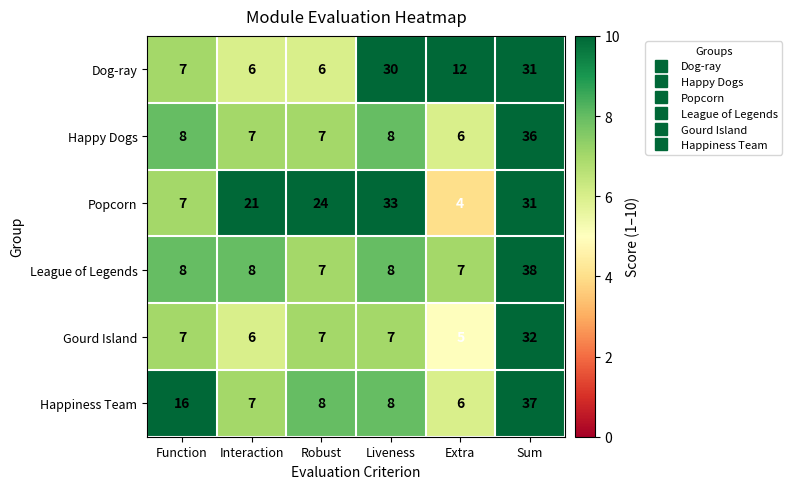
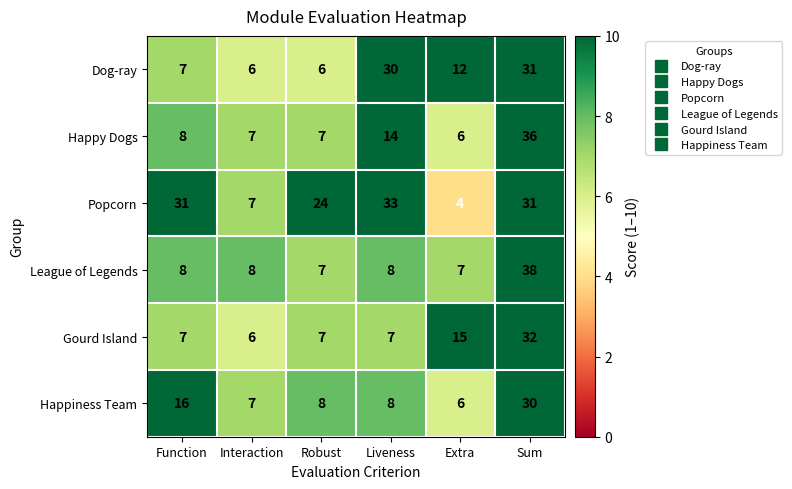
Happy Dogs, Liveness: 8 -> 14
Popcorn, Function: 7 -> 31
Popcorn, Interaction: 21 -> 7
Gourd Island, Extra: 5 -> 15
Happiness Team, Sum: 37 -> 30
